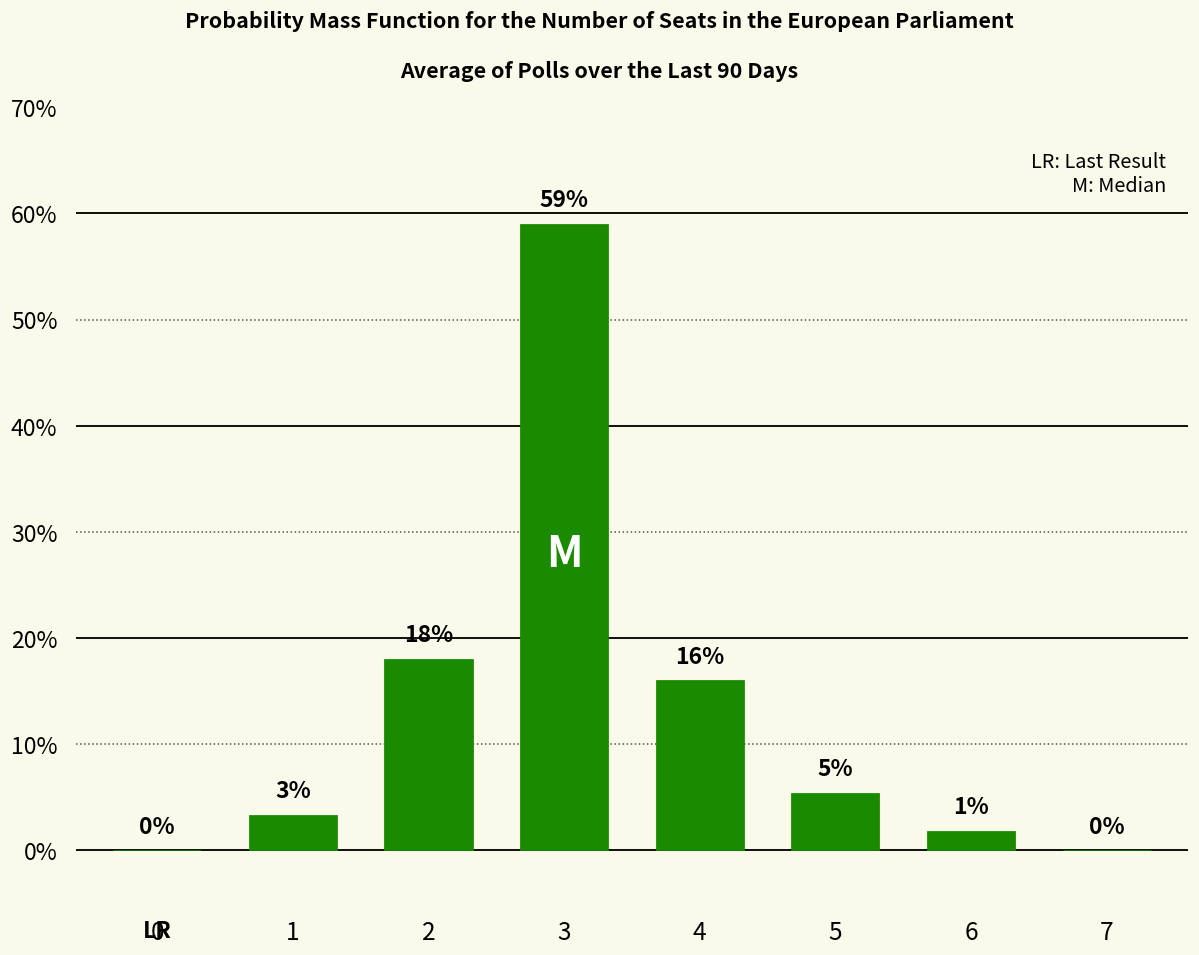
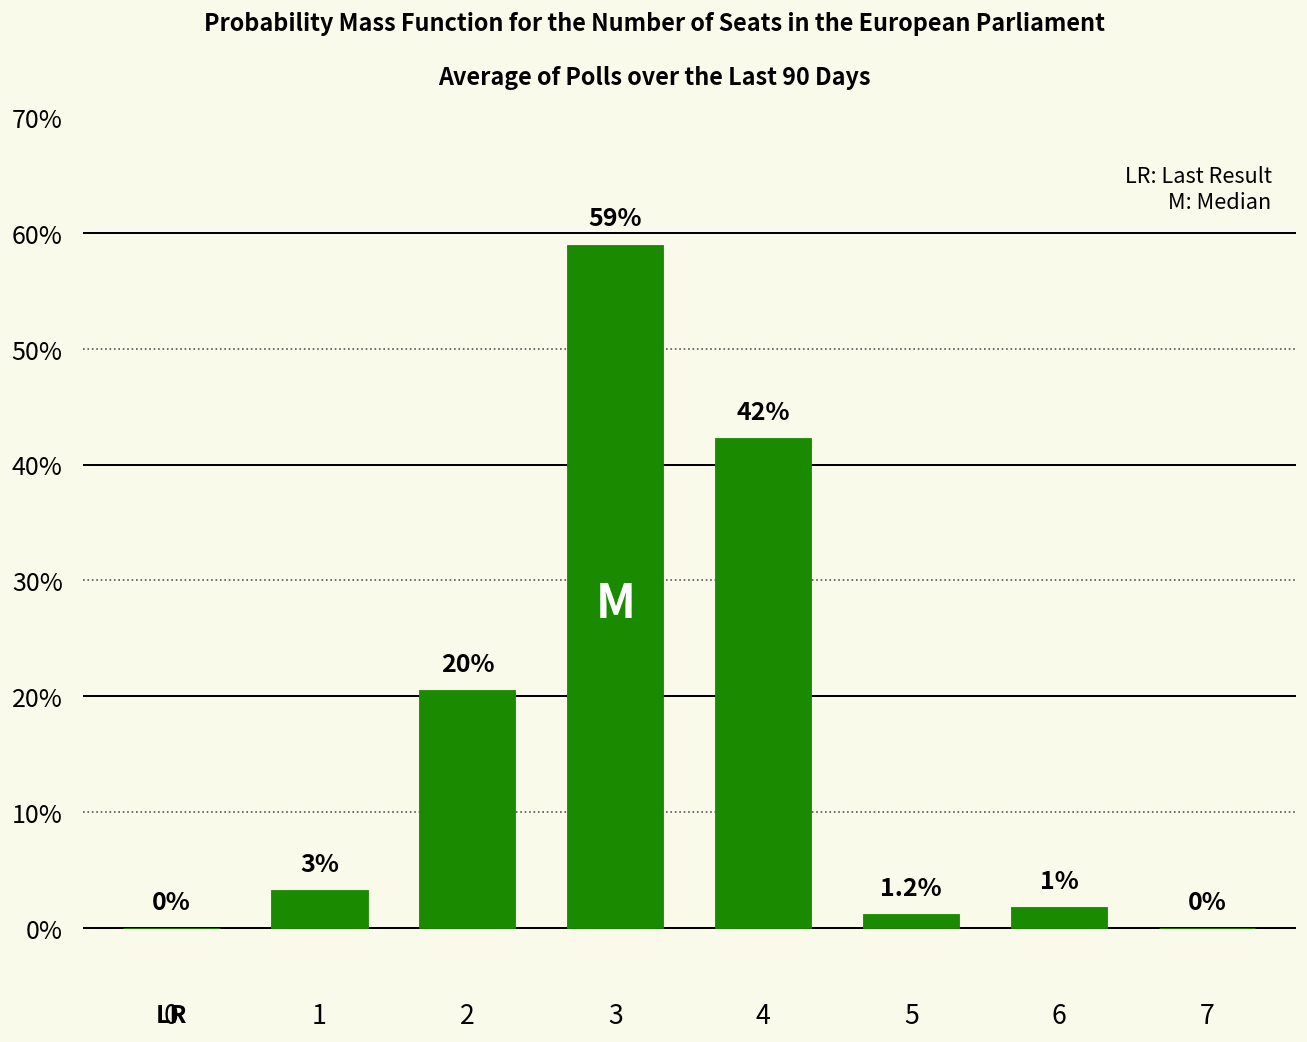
2: 18% -> 20%
4: 16% -> 42%
5: 5% -> 1.2%
